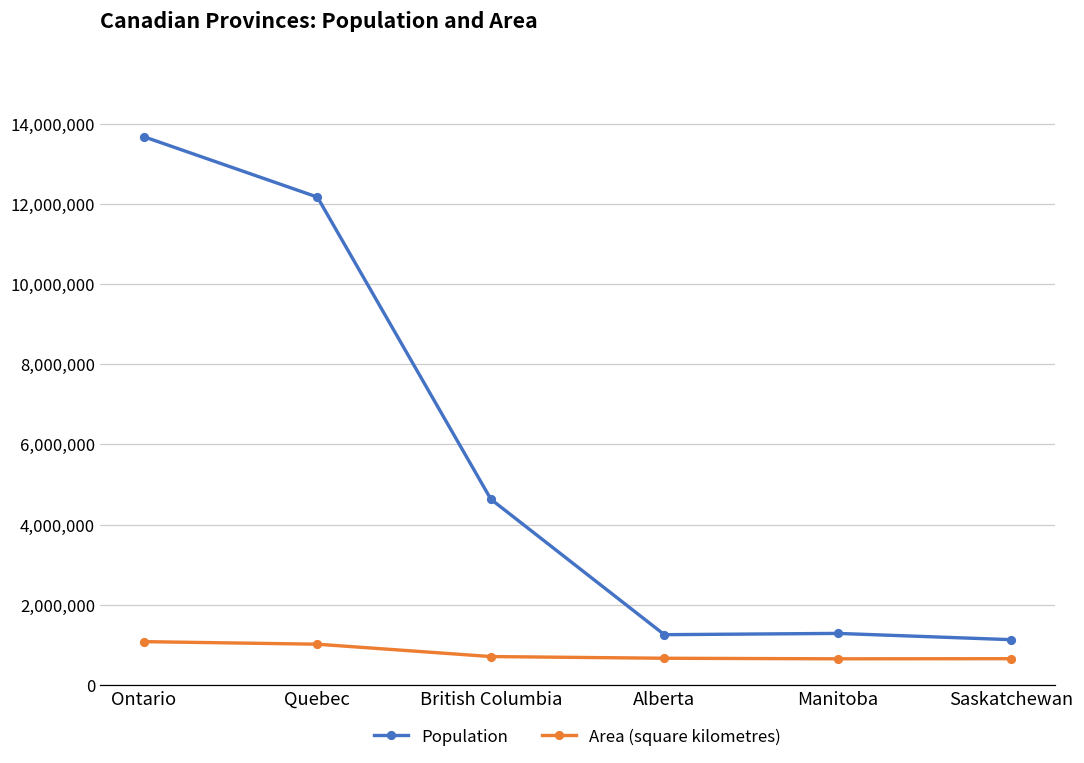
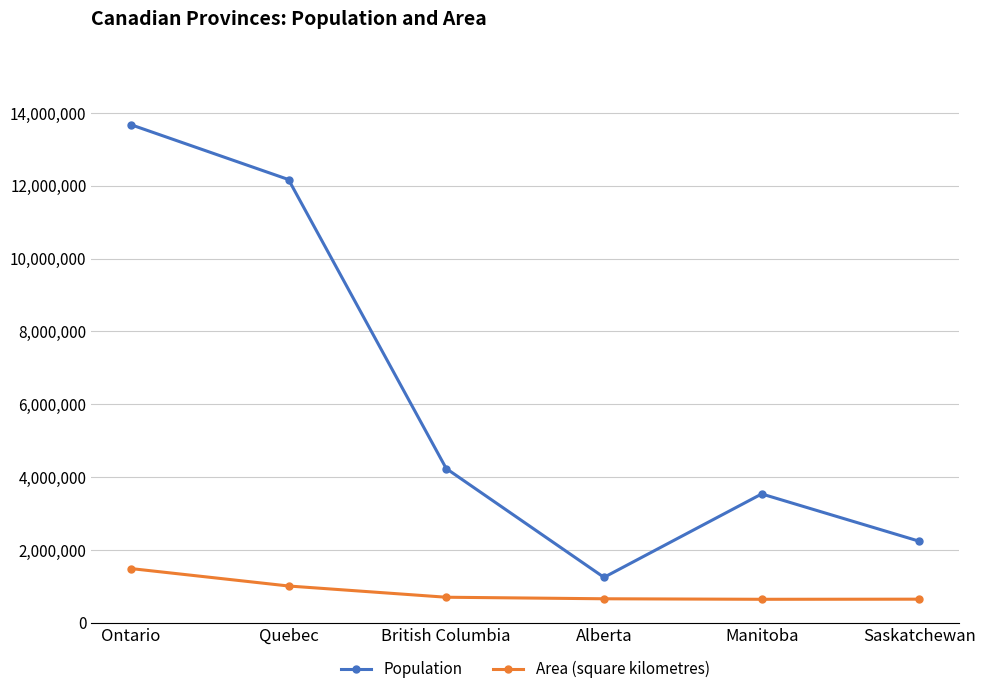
Area (square kilometres), Ontario: 1,100,000 -> 1,500,000
Population, British Columbia: 4,600,000 -> 4,200,000
Population, Manitoba: 1,300,000 -> 3,500,000
Population, Saskatchewan: 1,100,000 -> 2,200,000
